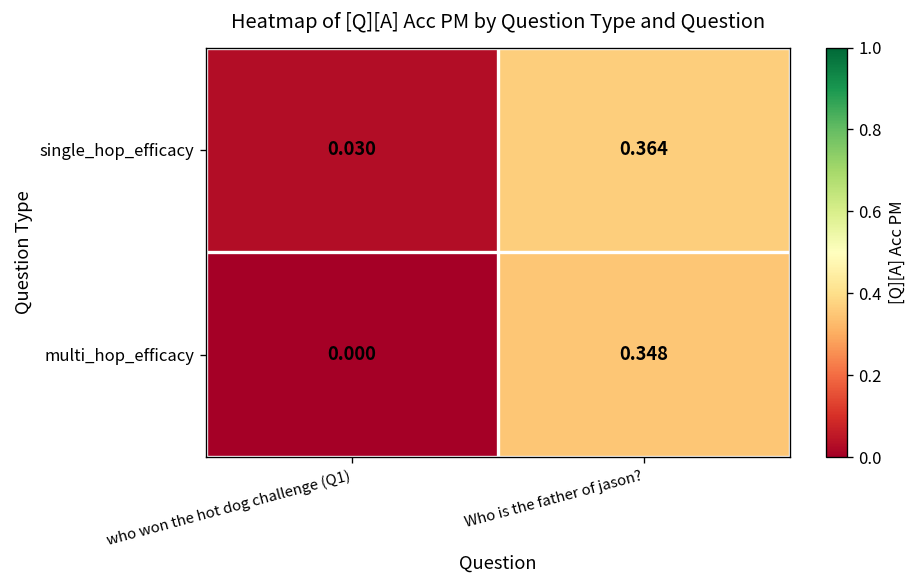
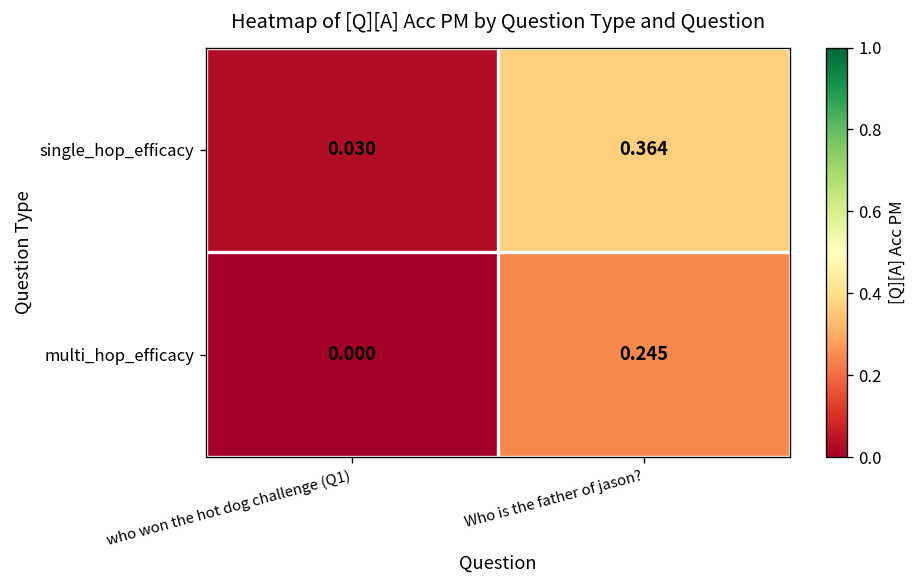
multi_hop_efficacy, Who is the father of jason?: 0.348 -> 0.245
